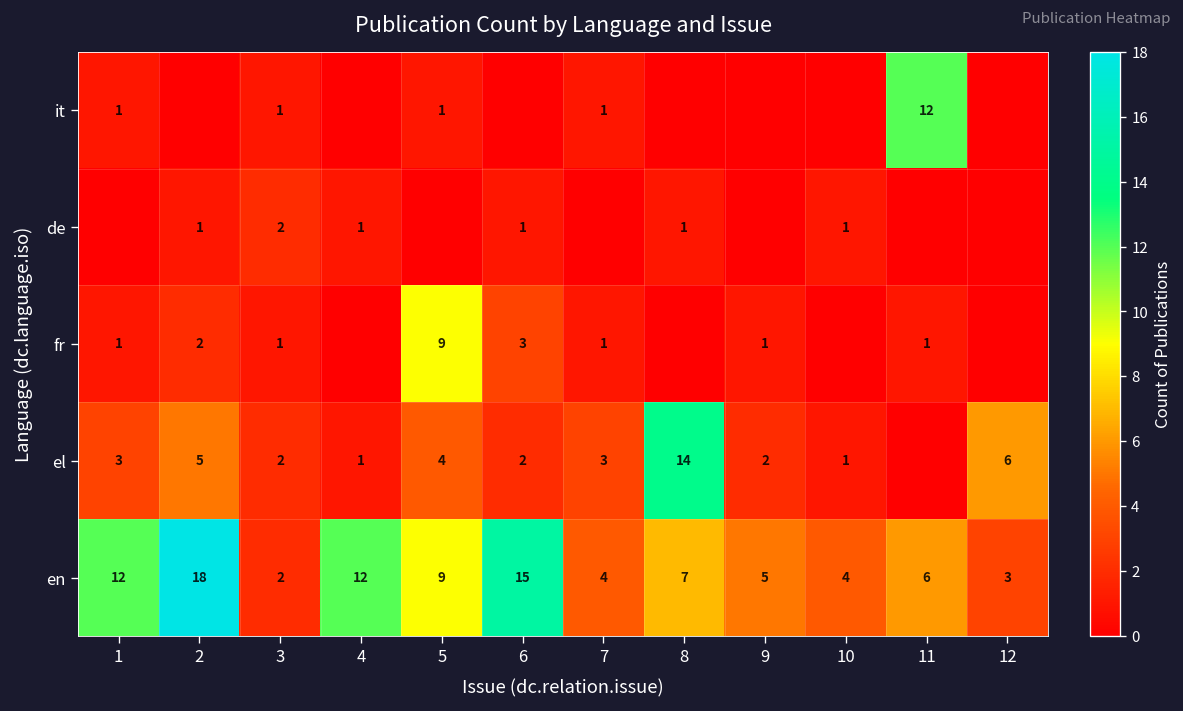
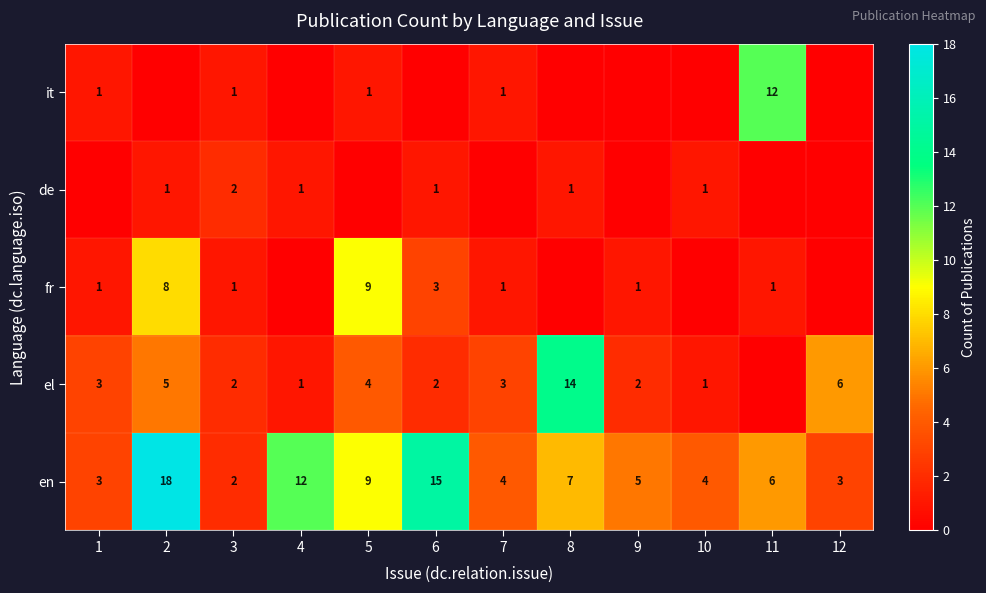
fr, 2: 2 -> 8
en, 1: 12 -> 3
